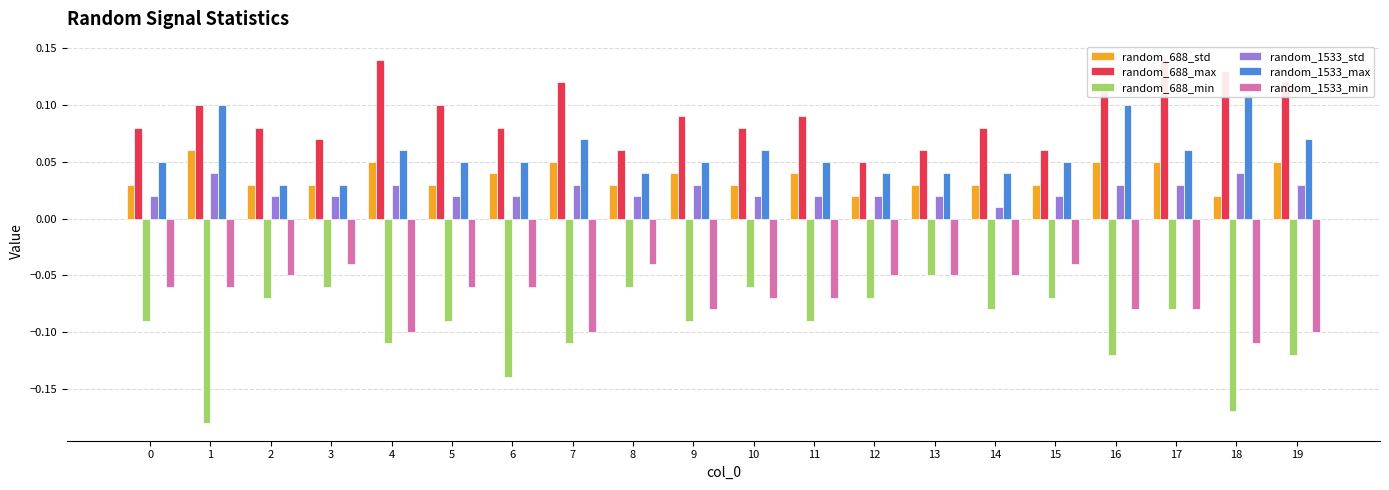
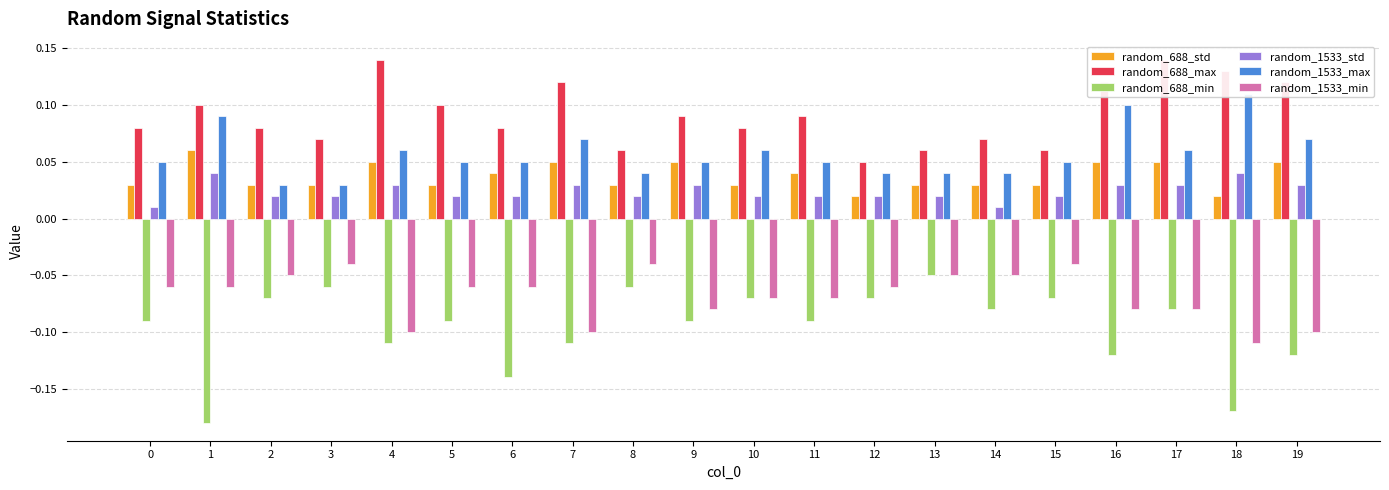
random_1533_std, 0: 0.02 -> 0.01
random_1533_max, 1: 0.10 -> 0.09
random_688_std, 9: 0.04 -> 0.05
random_688_min, 10: -0.06 -> -0.07
random_1533_min, 12: -0.05 -> -0.06
random_688_max, 14: 0.08 -> 0.07
